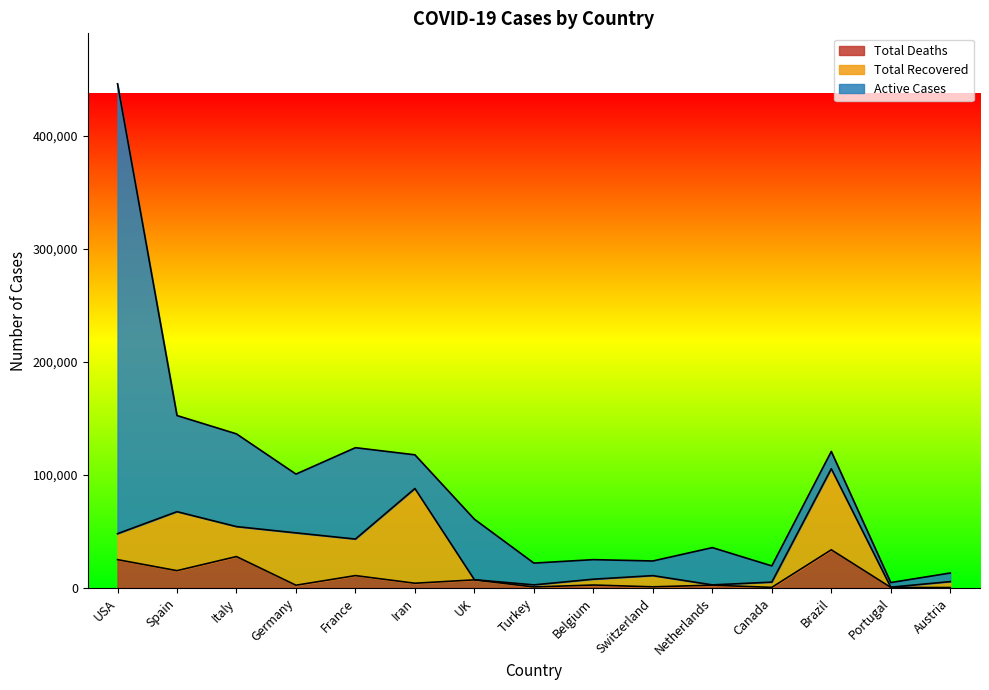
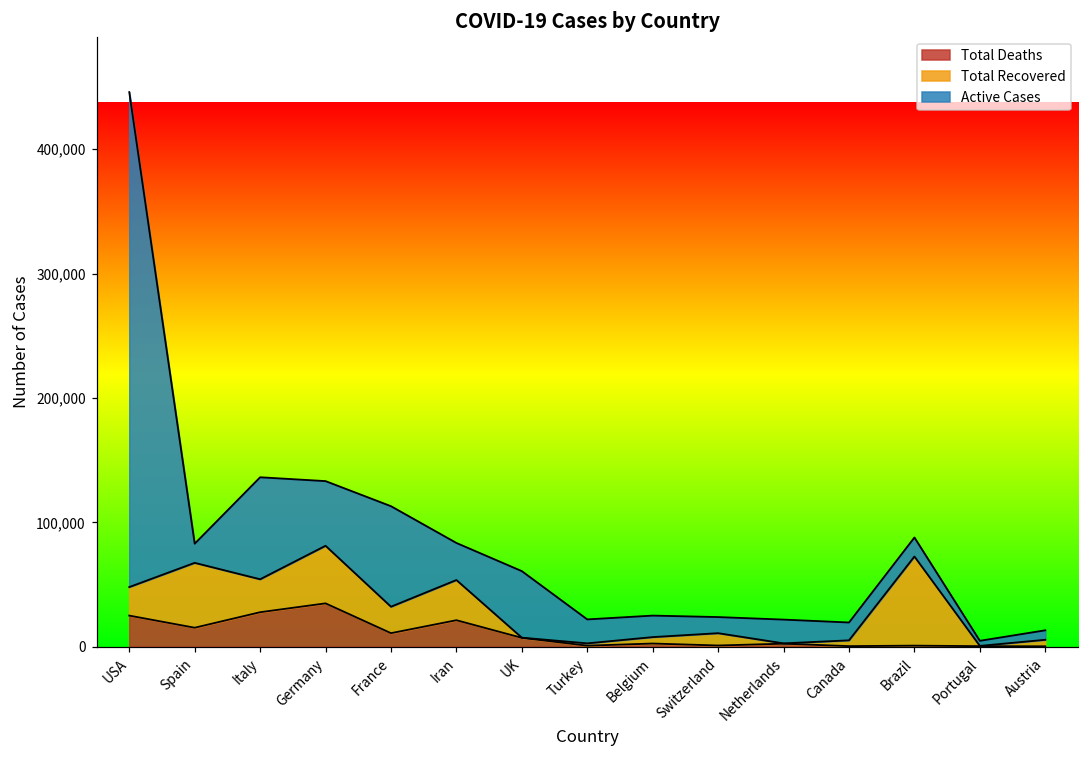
Active Cases, Spain: 85,000 -> 15,000
Total Deaths, Germany: 2,000 -> 35,000
Total Recovered, France: 32,000 -> 21,000
Total Deaths, Iran: 4,000 -> 21,000
Total Recovered, Iran: 84,000 -> 32,000
Active Cases, Netherlands: 33,000 -> 19,000
Total Deaths, Brazil: 34,000 -> 1,000
